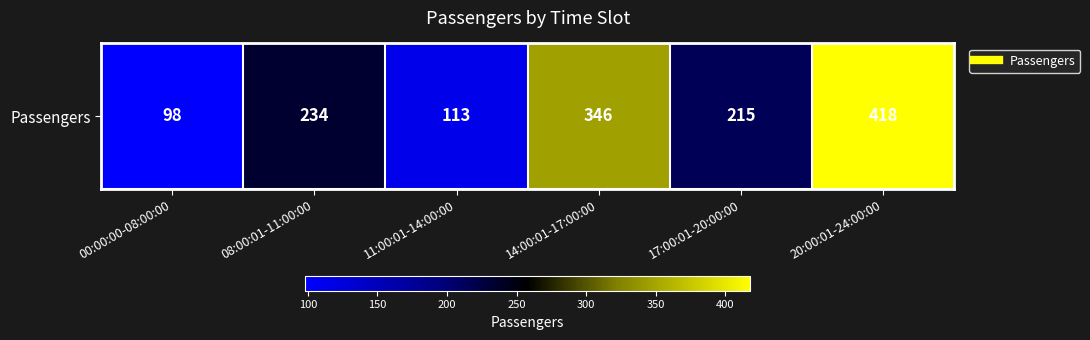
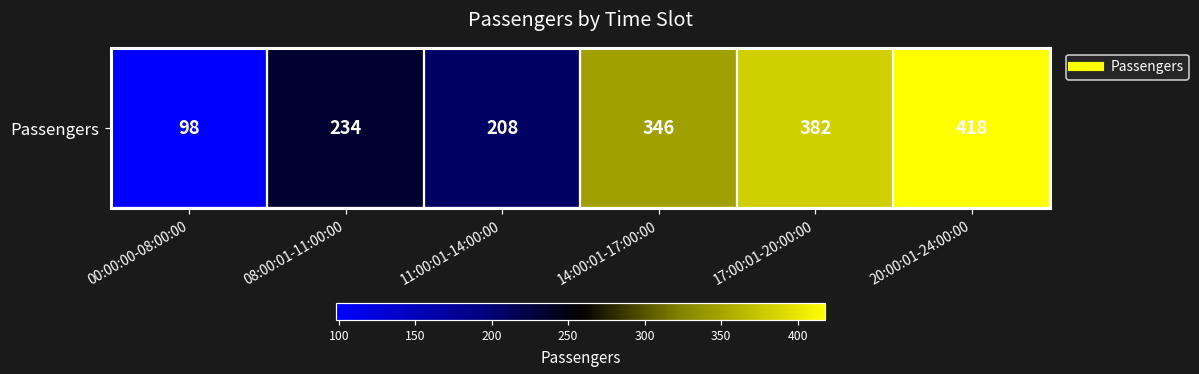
Passengers, 11:00:01-14:00:00: 113 -> 208
Passengers, 17:00:01-20:00:00: 215 -> 382
